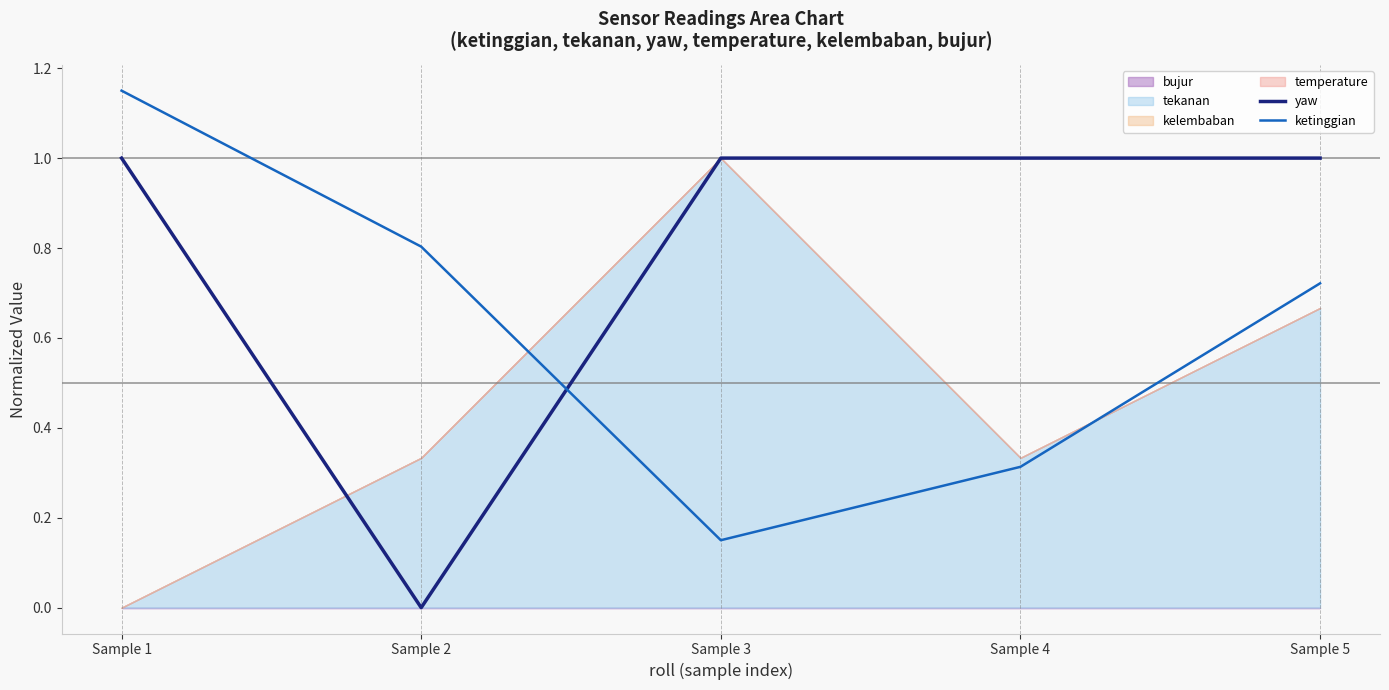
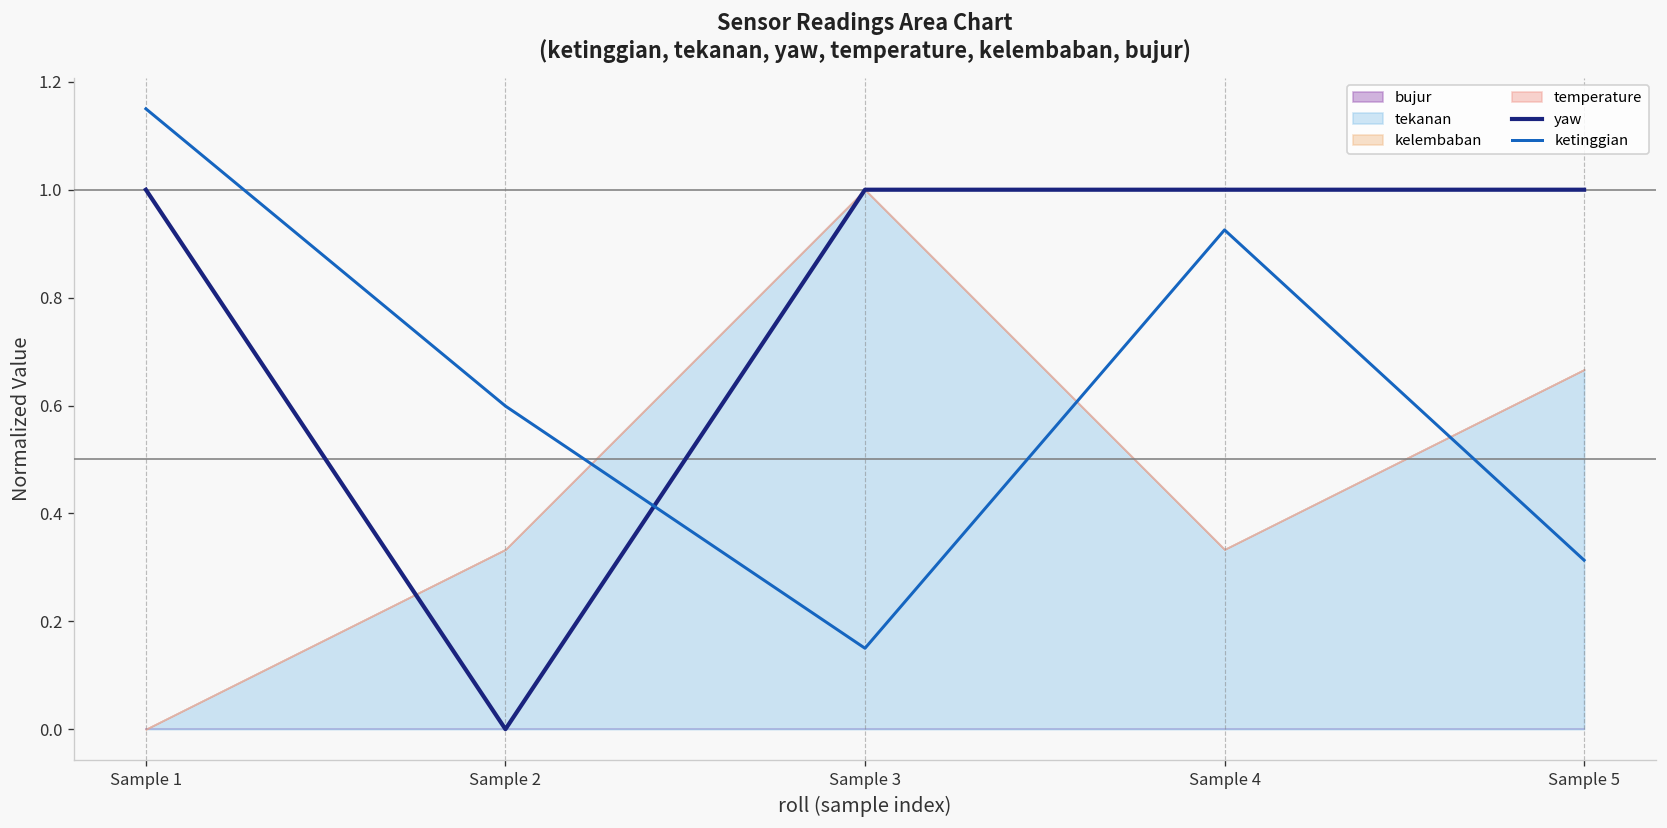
ketinggian, Sample 2: 0.80 -> 0.60
ketinggian, Sample 4: 0.31 -> 0.93
ketinggian, Sample 5: 0.72 -> 0.31
